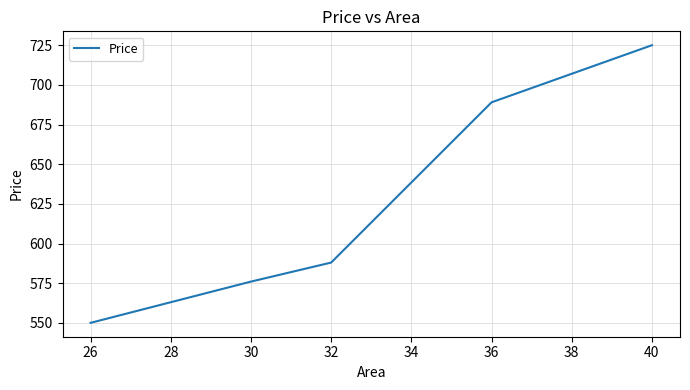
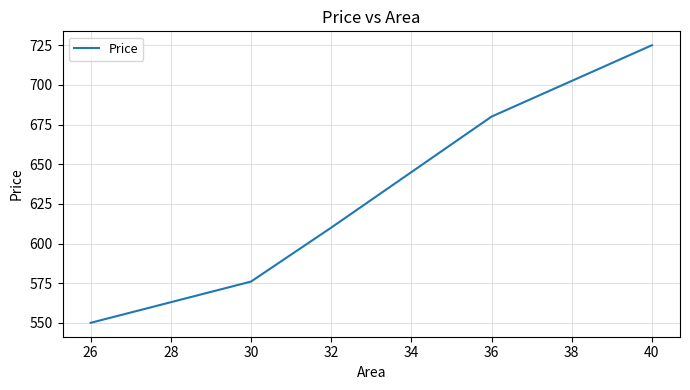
32: 588 -> 610
36: 689 -> 680
